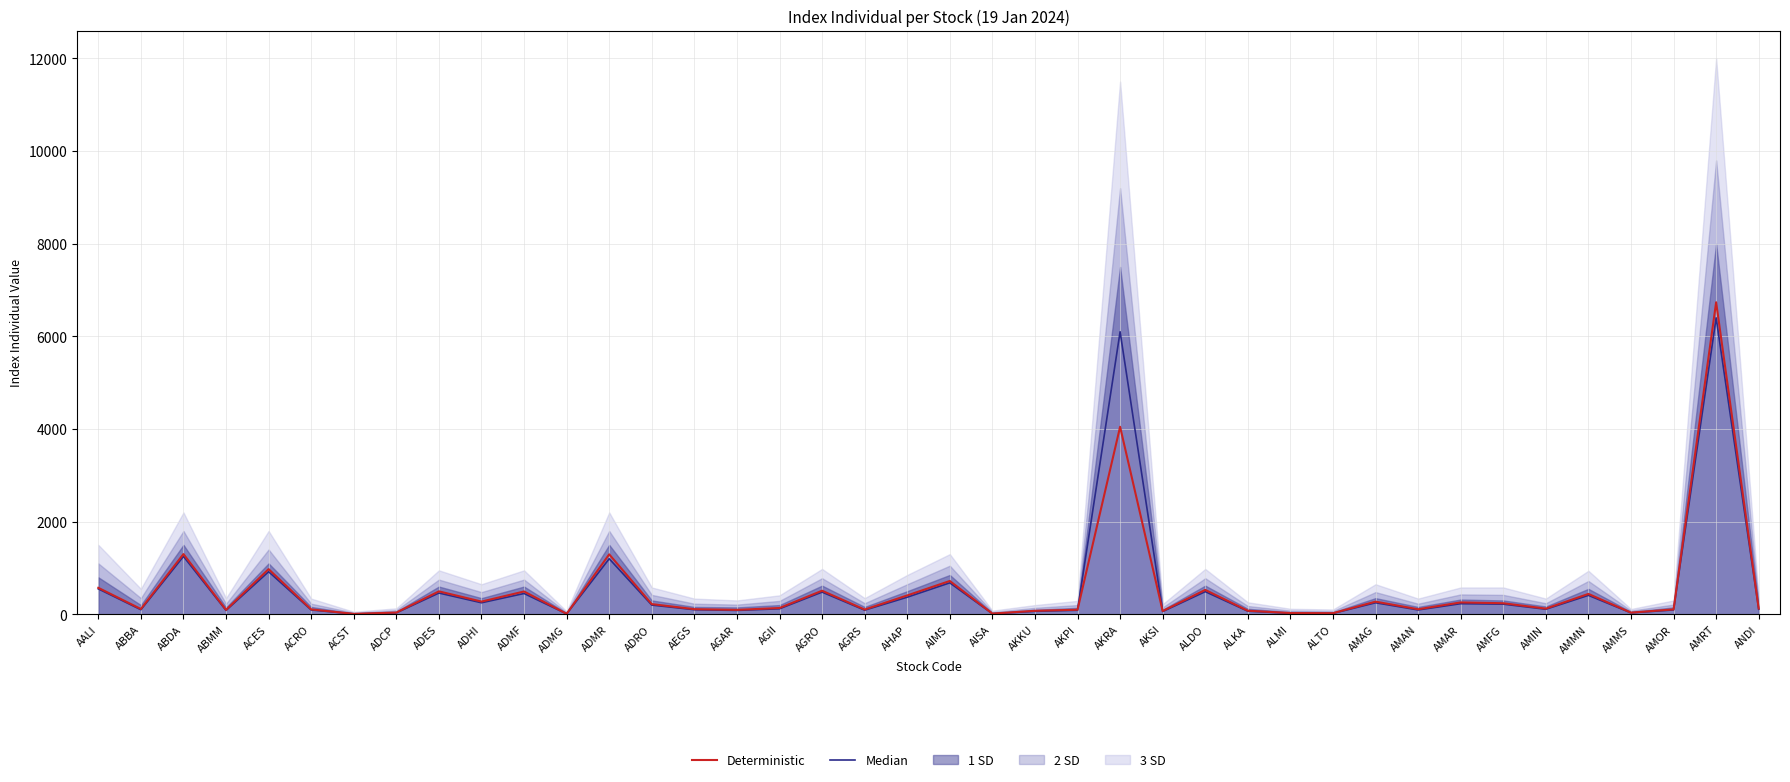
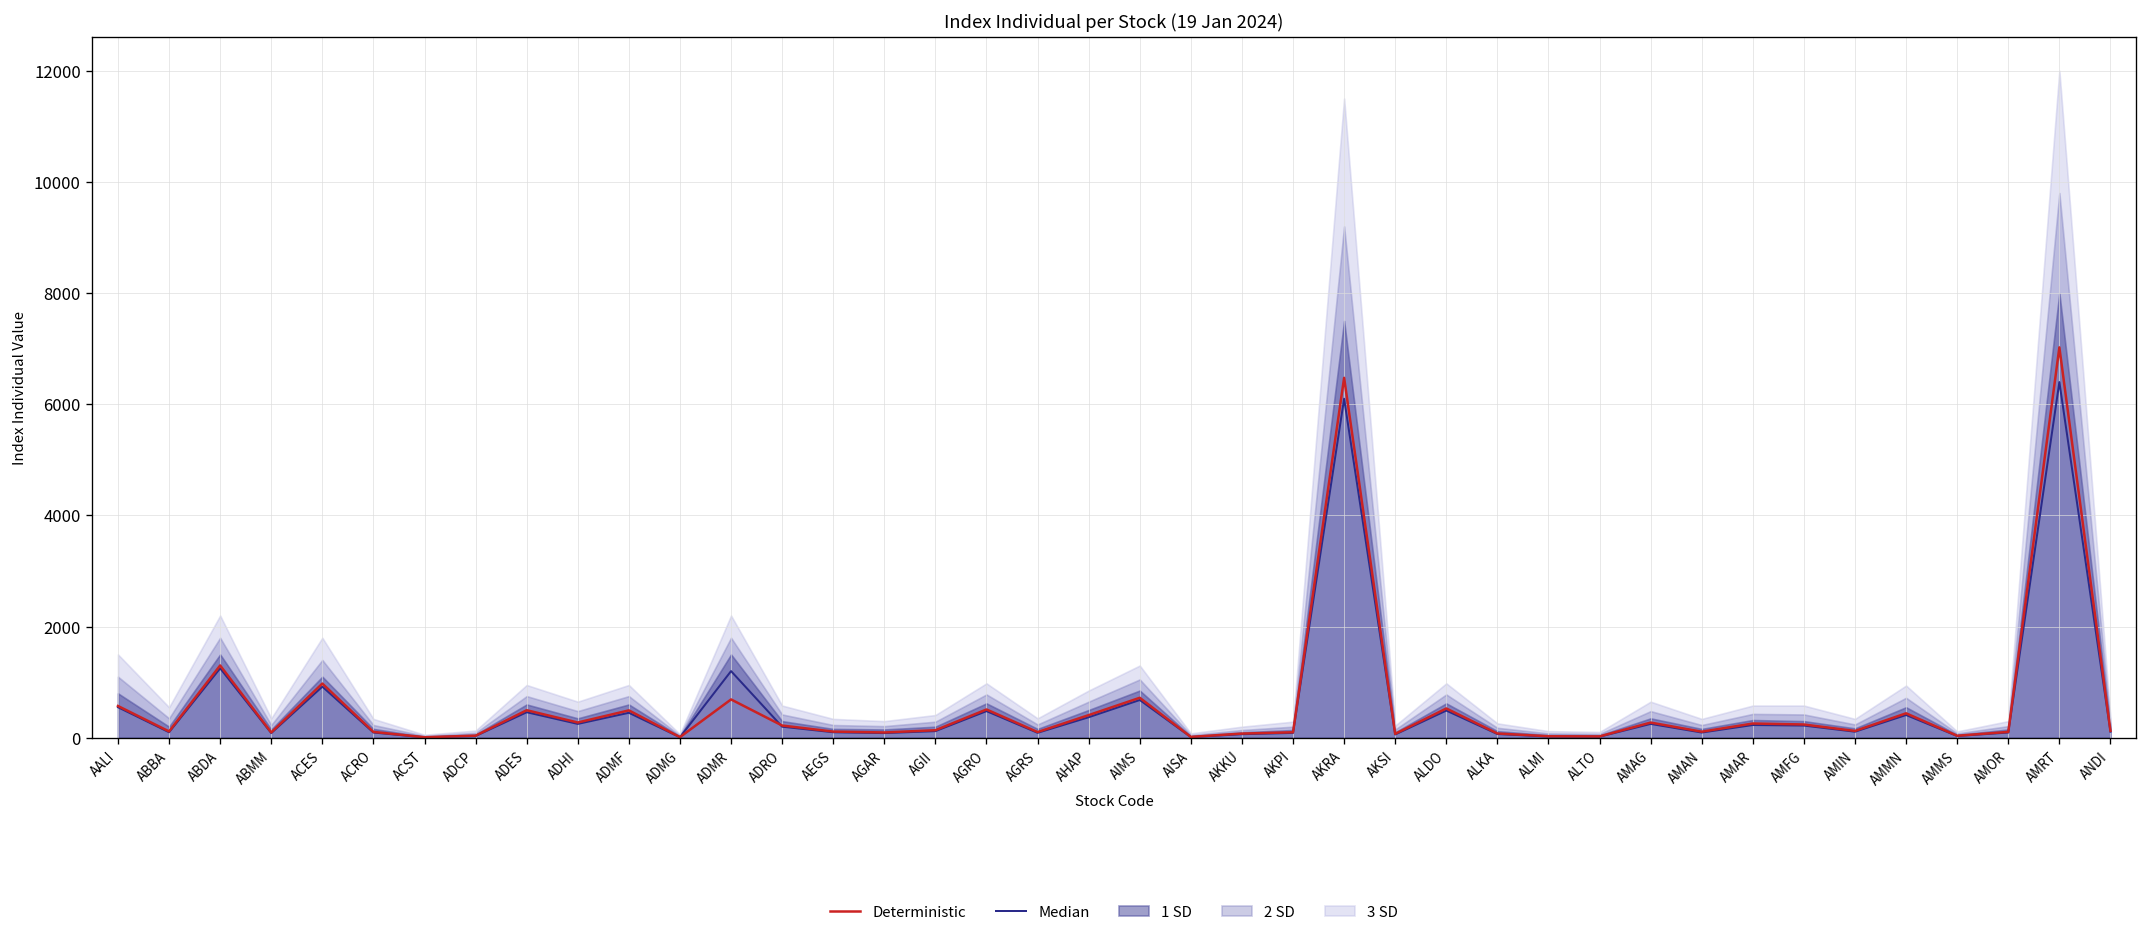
Deterministic, ADMR: 1300 -> 700
Deterministic, AKRA: 4000 -> 6500
Deterministic, AMRT: 6700 -> 7000
